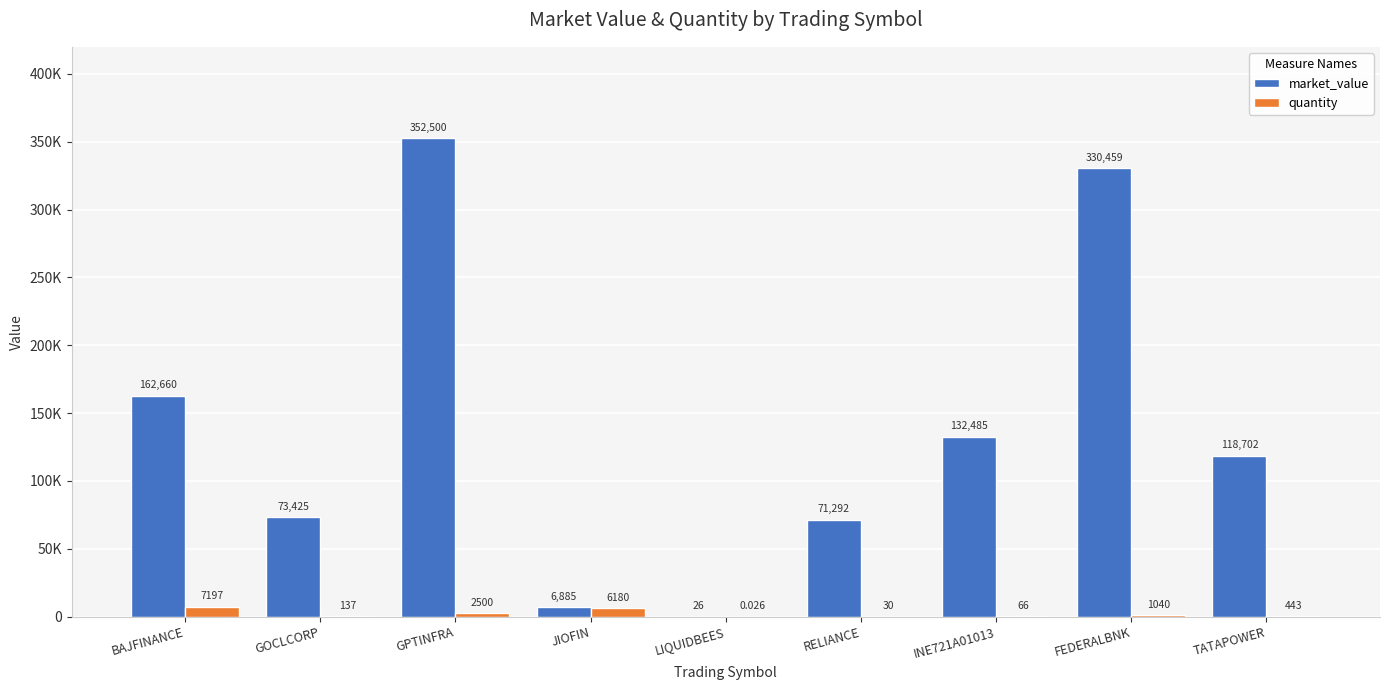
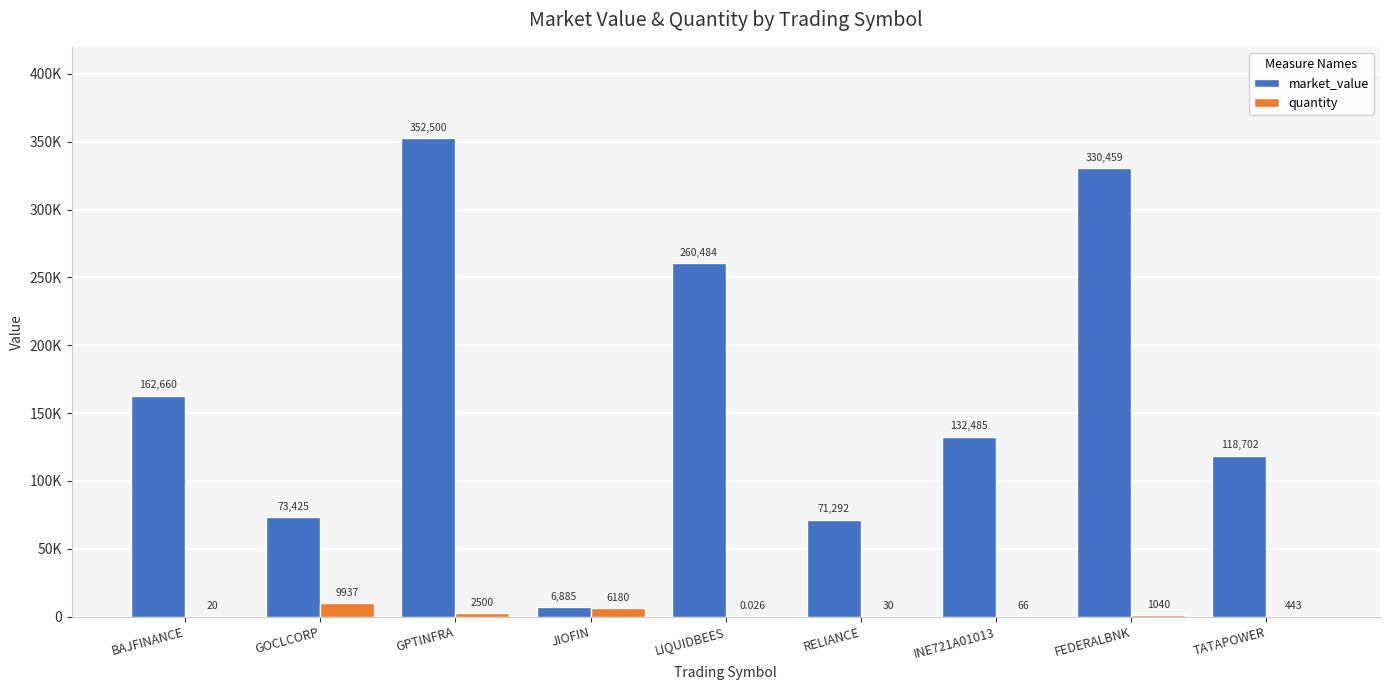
quantity, BAJFINANCE: 7197 -> 20
quantity, GOCLCORP: 137 -> 9937
market_value, LIQUIDBEES: 26 -> 260,484
